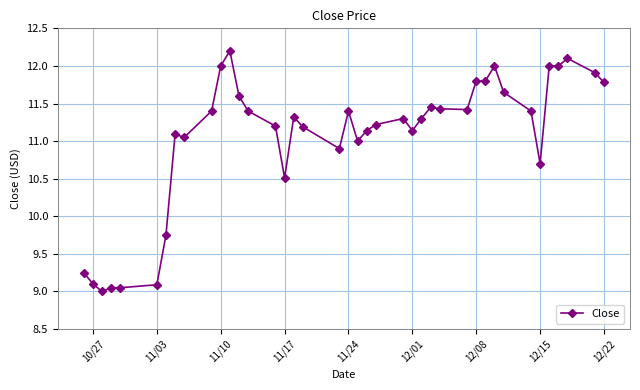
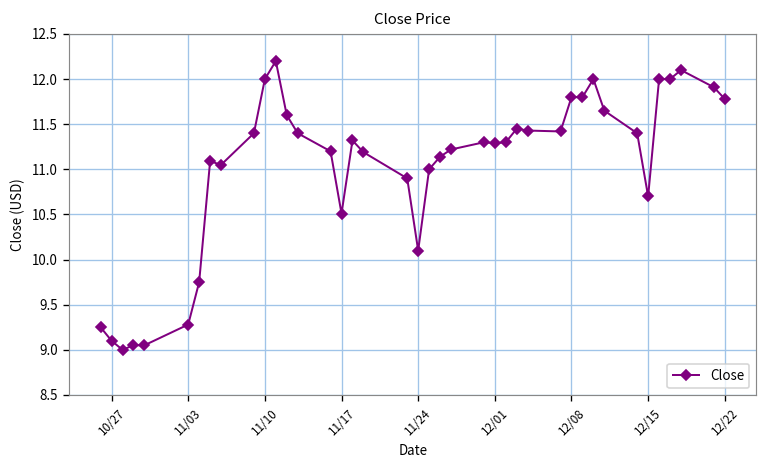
11/03: 9.1 -> 9.3
11/24: 11.4 -> 10.1
12/01: 11.1 -> 11.3
